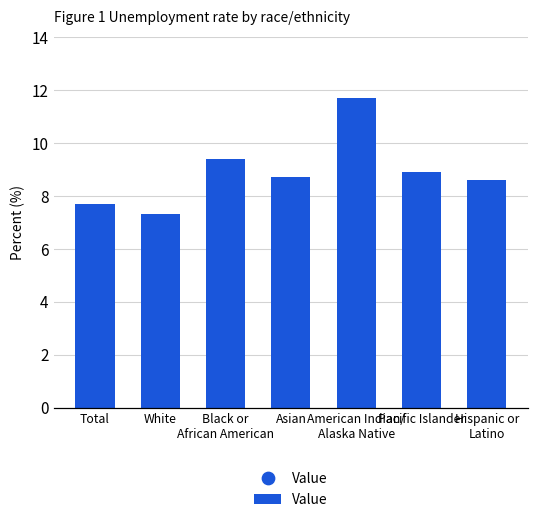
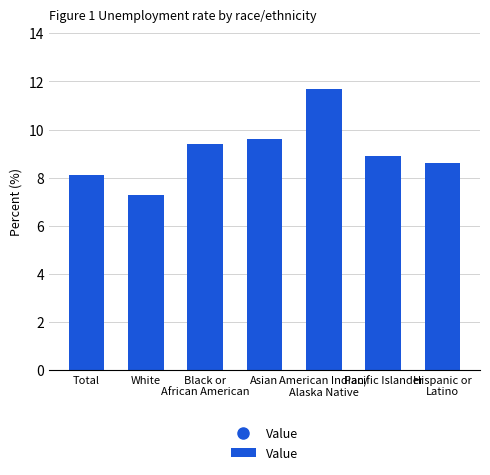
Total: 7.7 -> 8.1
Asian: 8.7 -> 9.6
